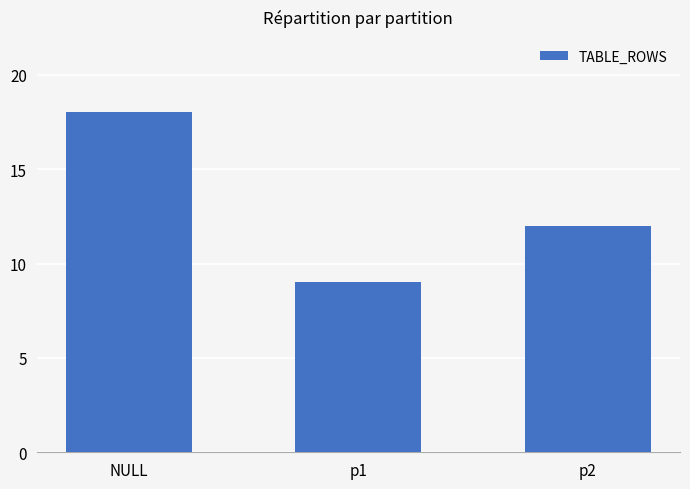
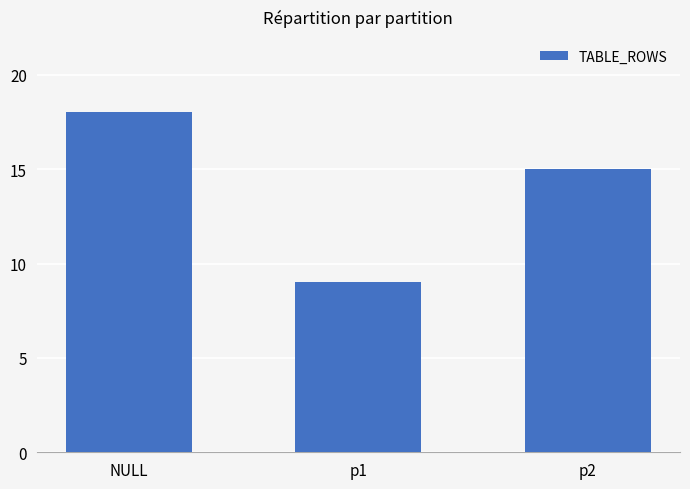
p2: 12 -> 15
